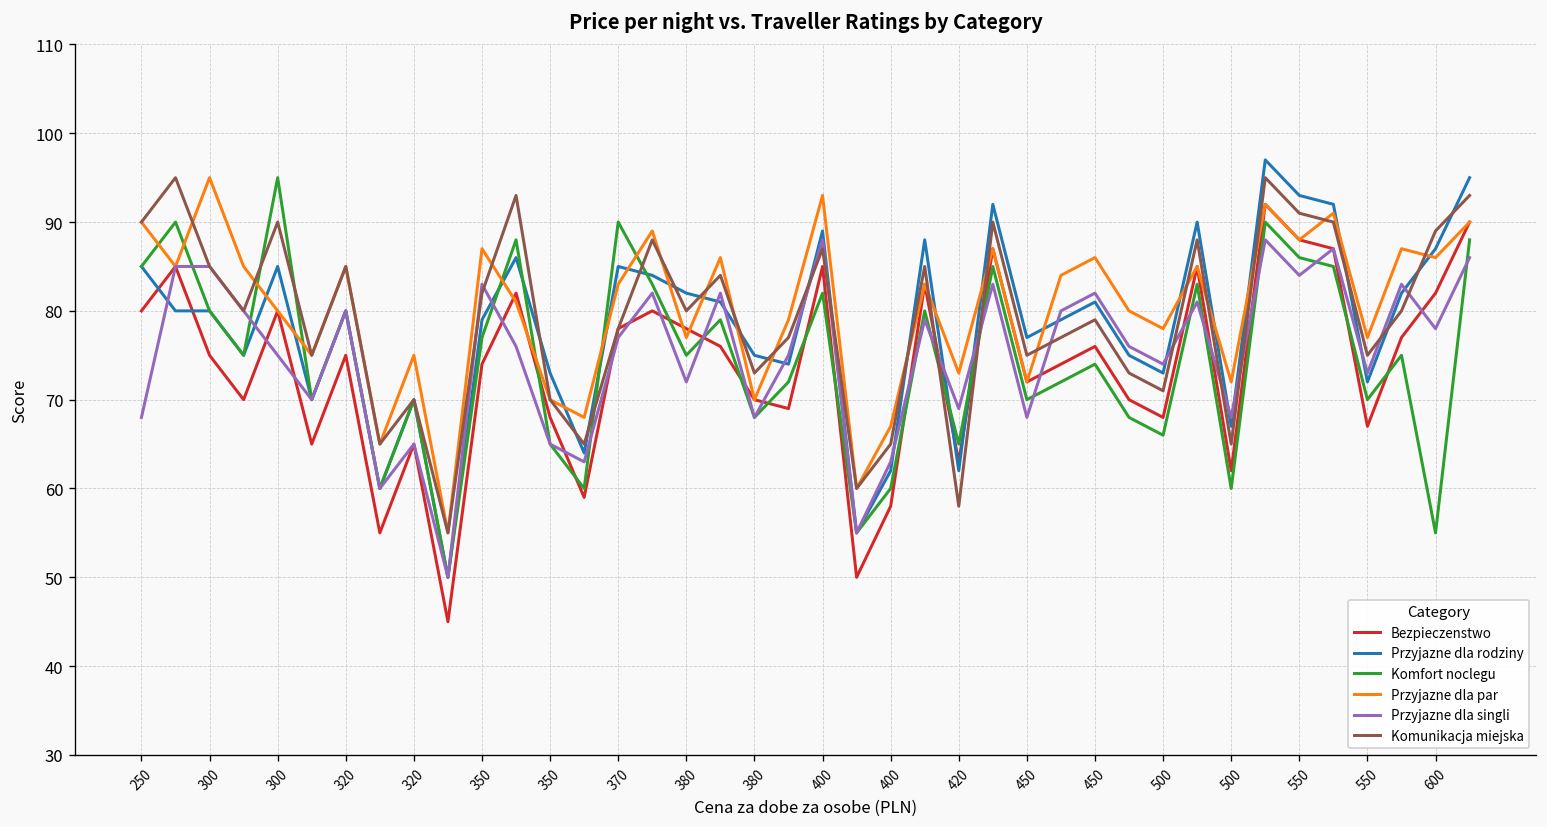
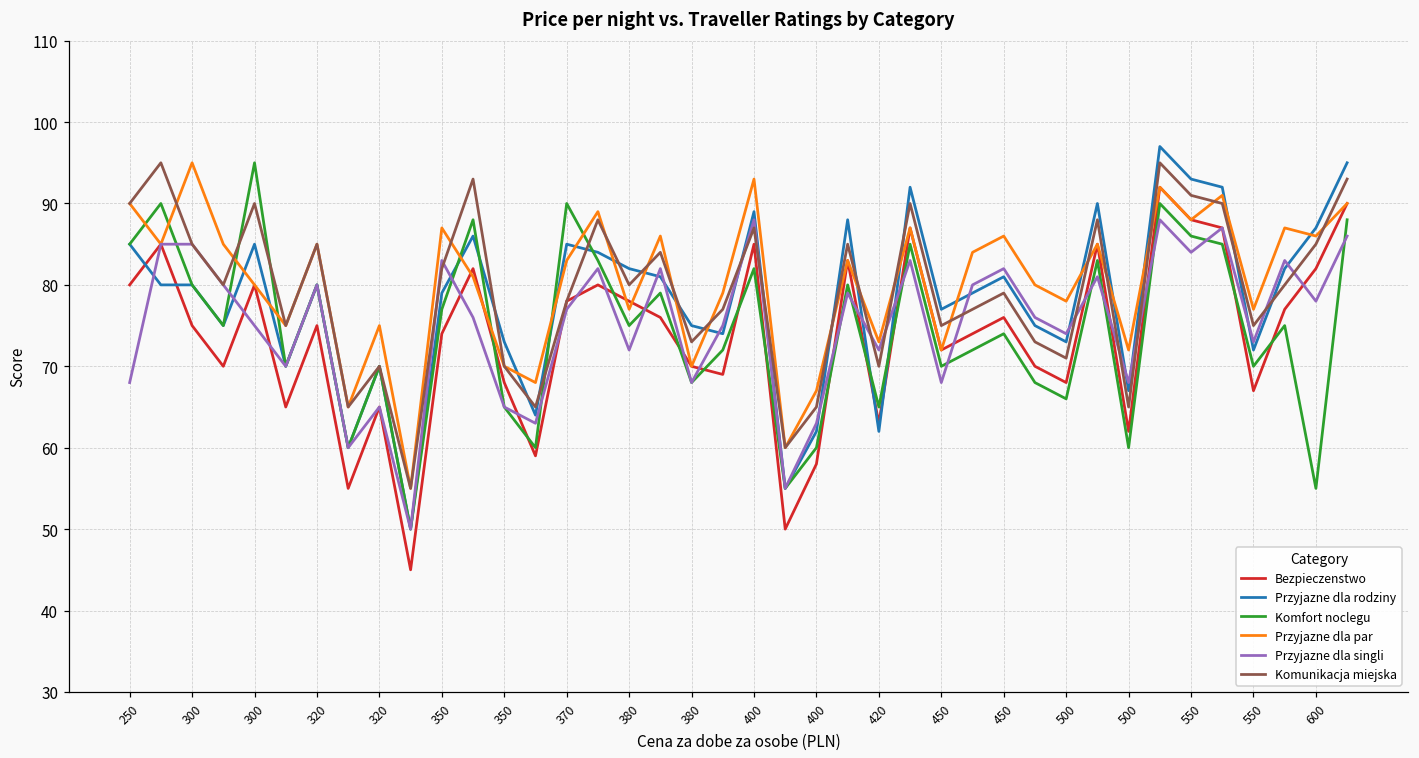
Przyjazne dla singli, 420: 69 -> 72
Komunikacja miejska, 420: 58 -> 70
Komunikacja miejska, 600: 89 -> 85
